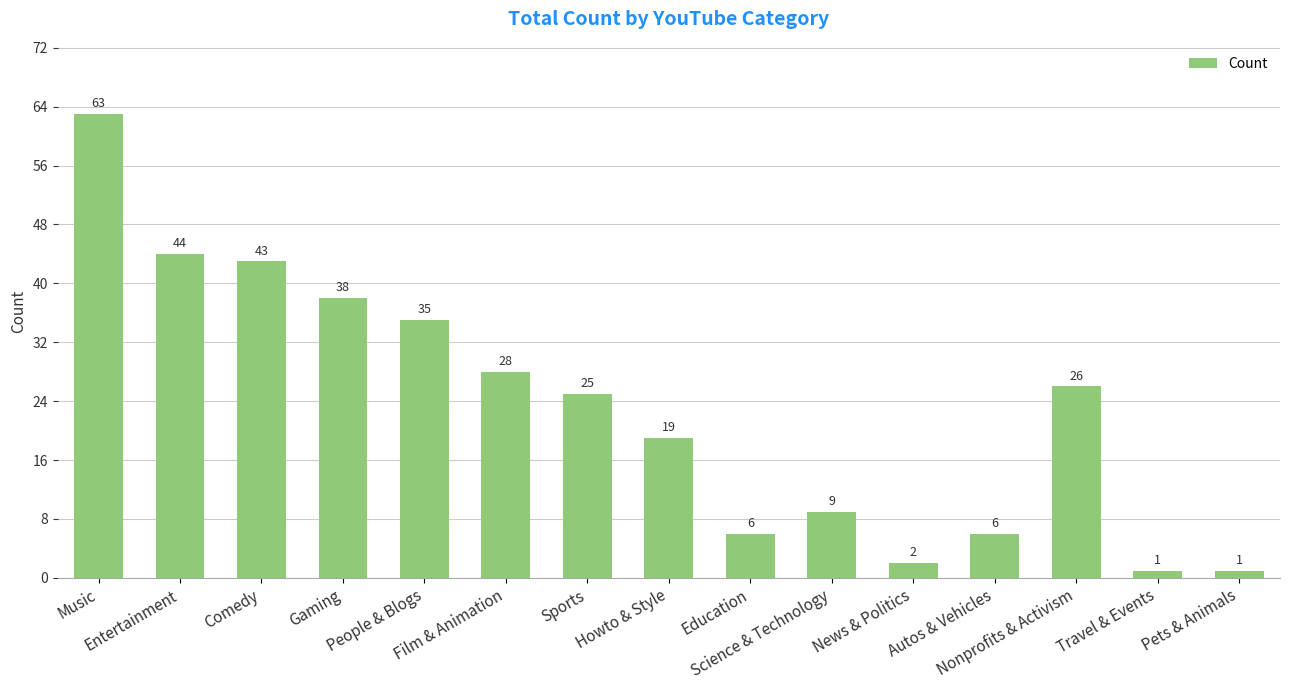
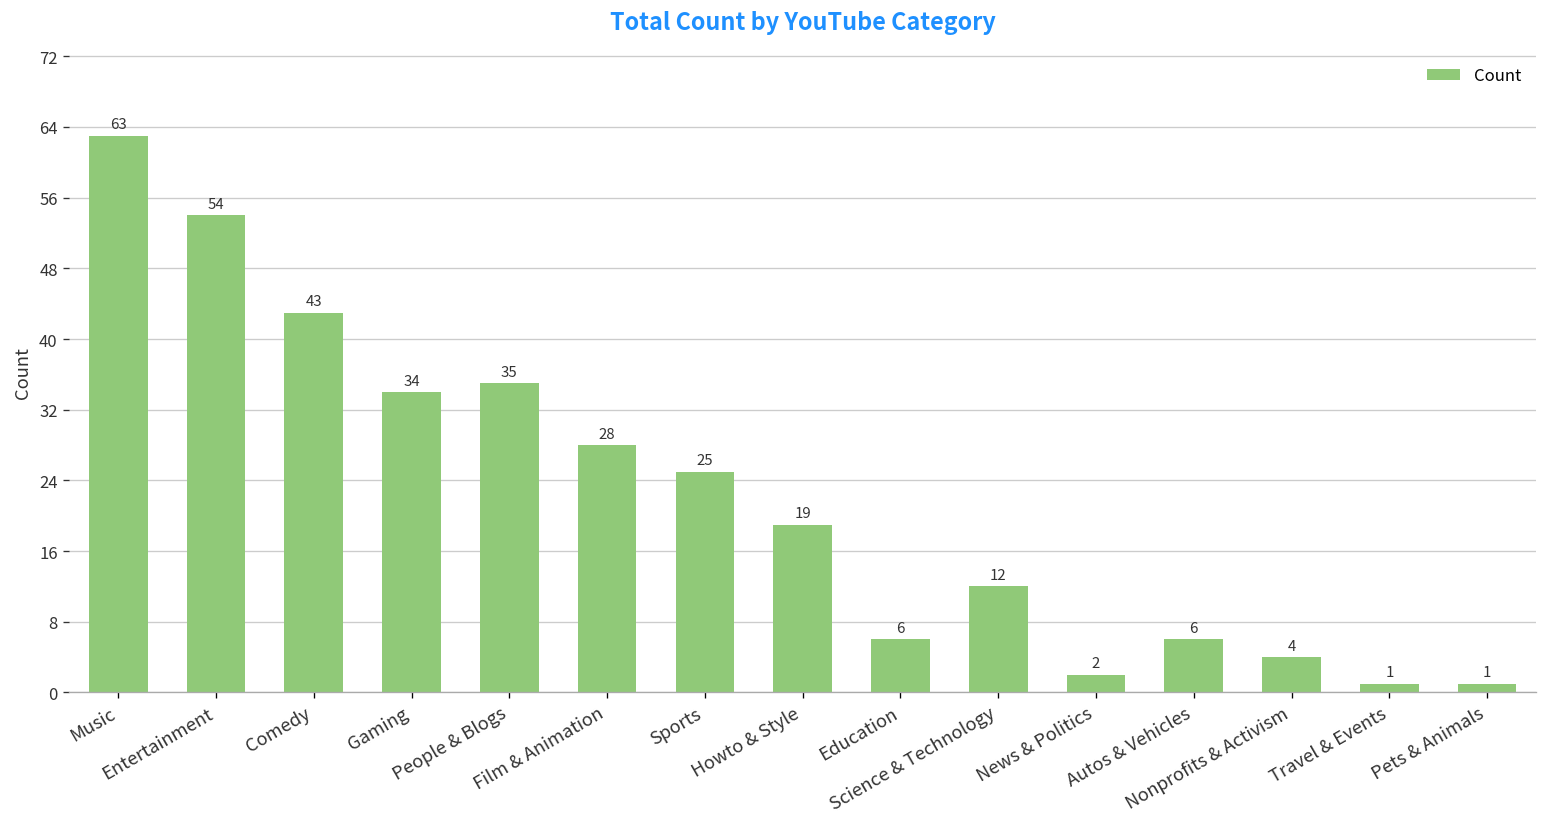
Entertainment: 44 -> 54
Gaming: 38 -> 34
Science & Technology: 9 -> 12
Nonprofits & Activism: 26 -> 4
